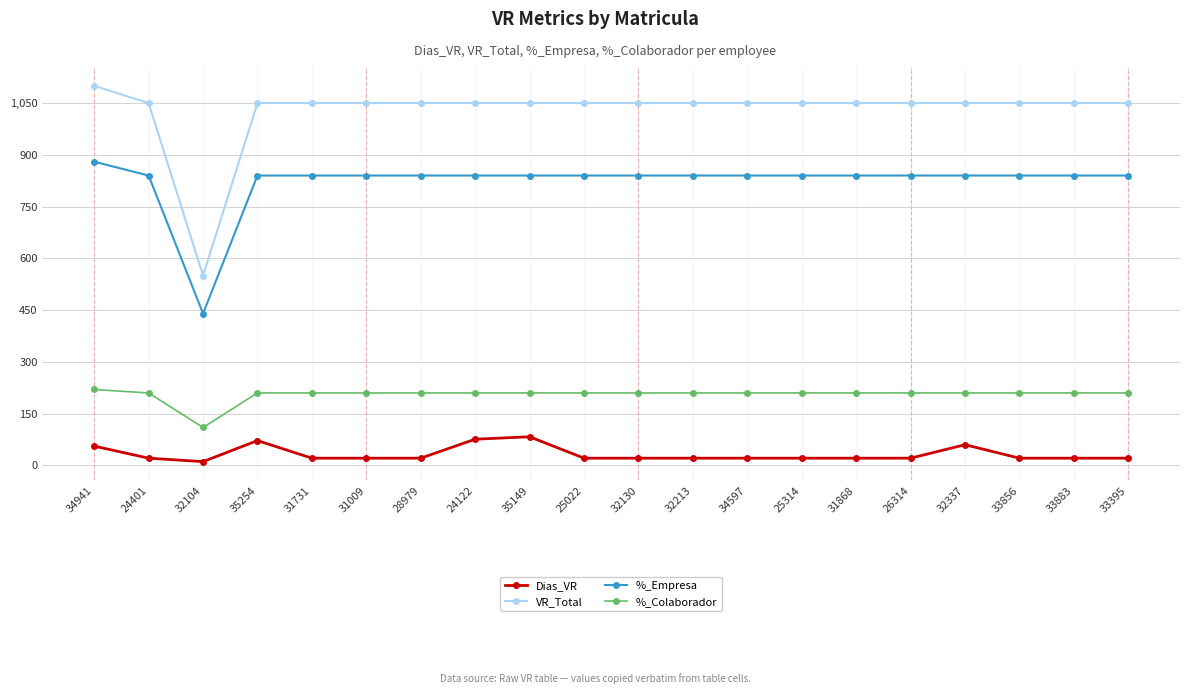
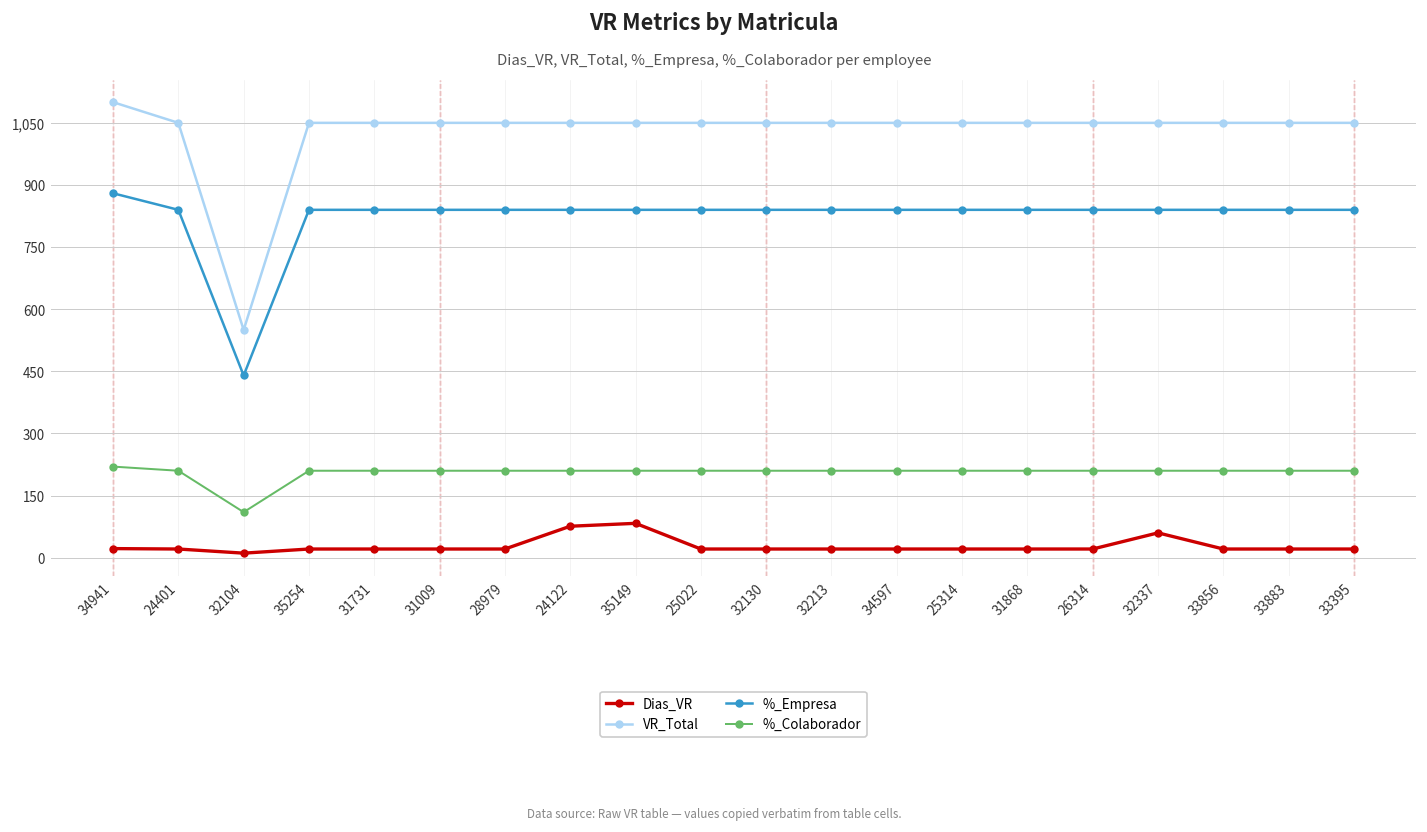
Dias_VR, 34941: 60 -> 20
Dias_VR, 35254: 70 -> 20
